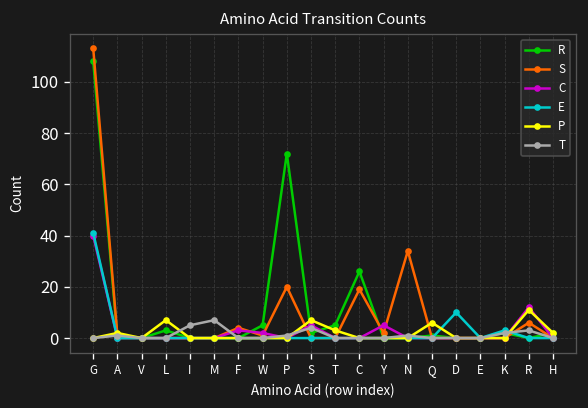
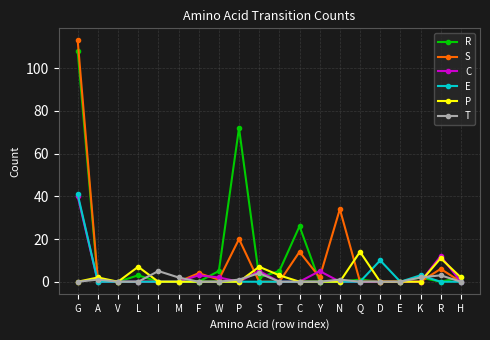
T, M: 7 -> 2
S, C: 19 -> 14
P, Q: 6 -> 14
